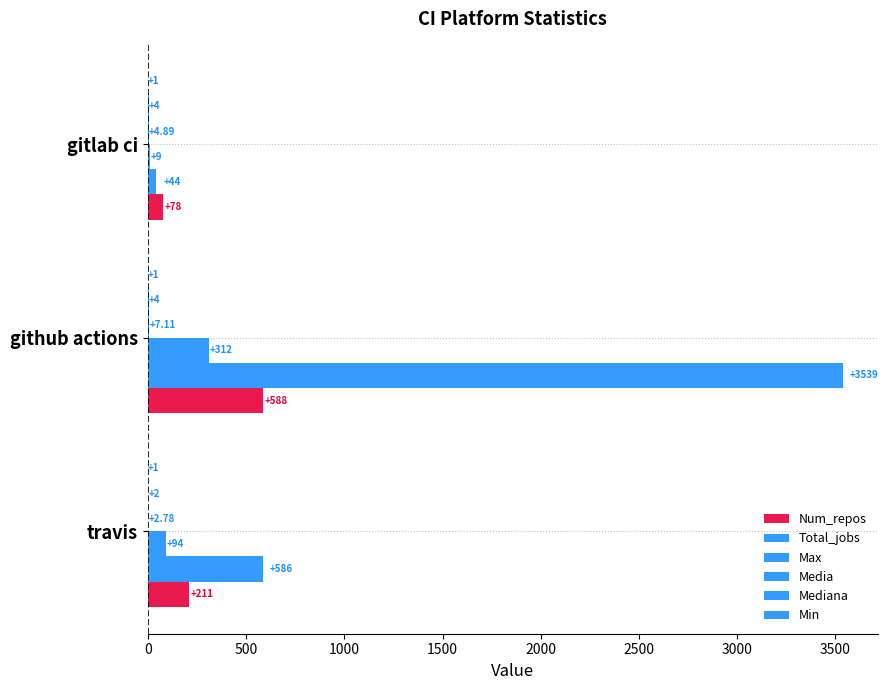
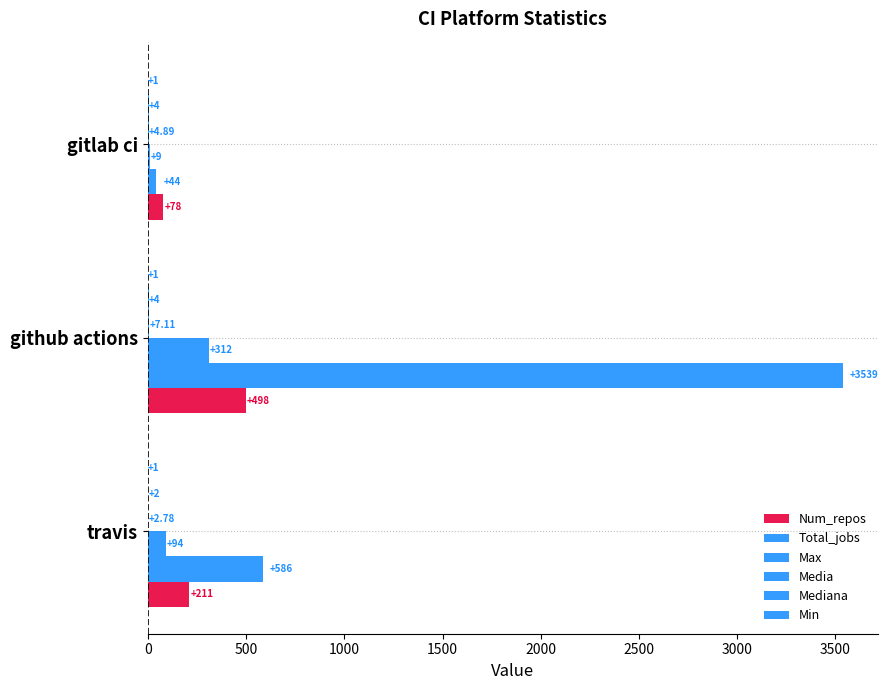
Num_repos, github actions: +588 -> +498
